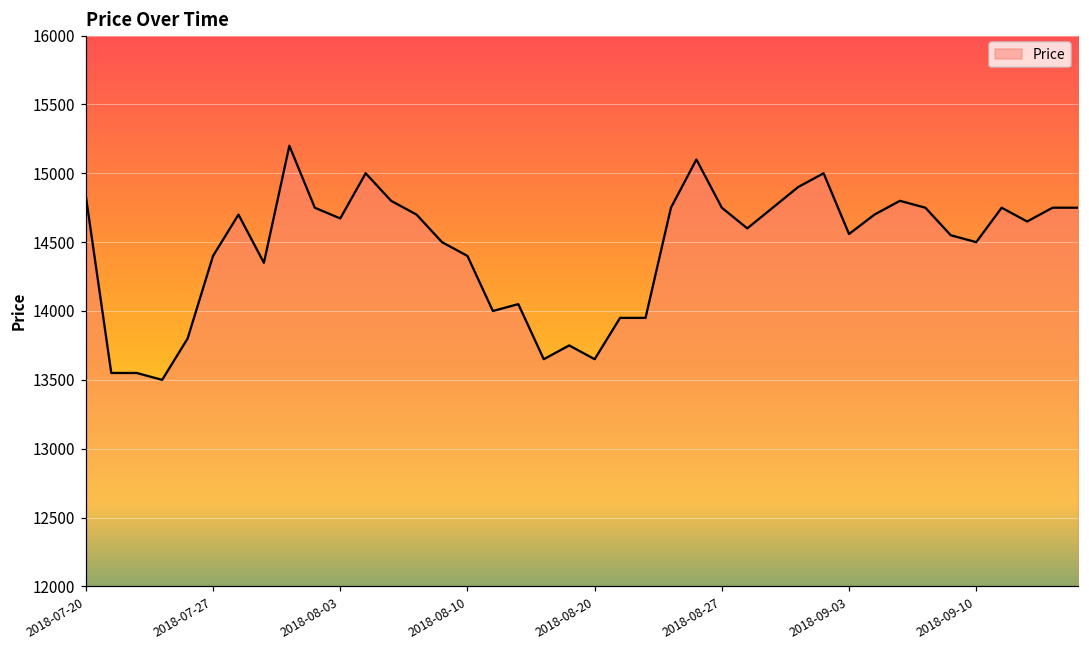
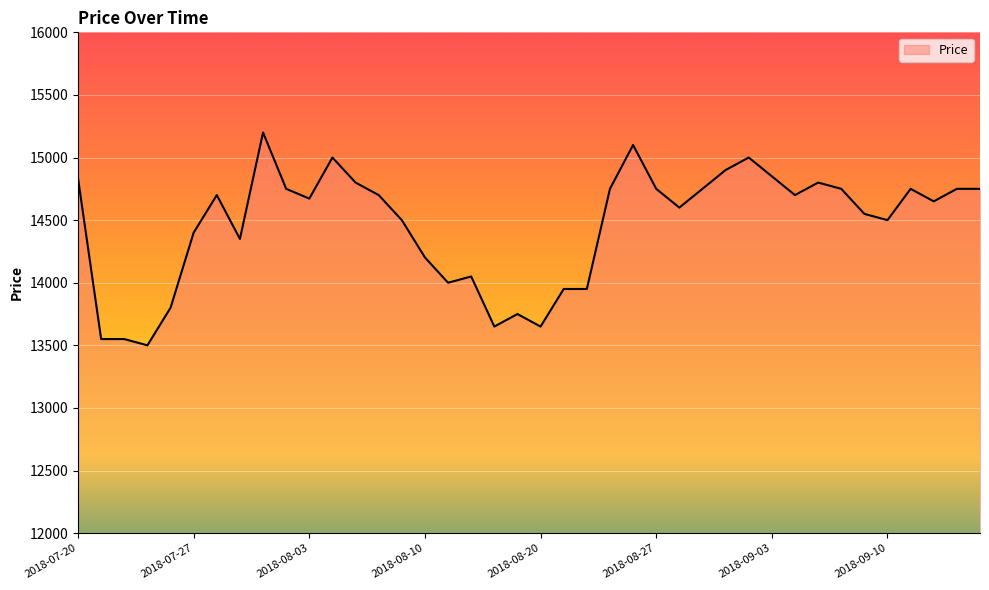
2018-08-10: 14400 -> 14200
2018-09-03: 14560 -> 14850
